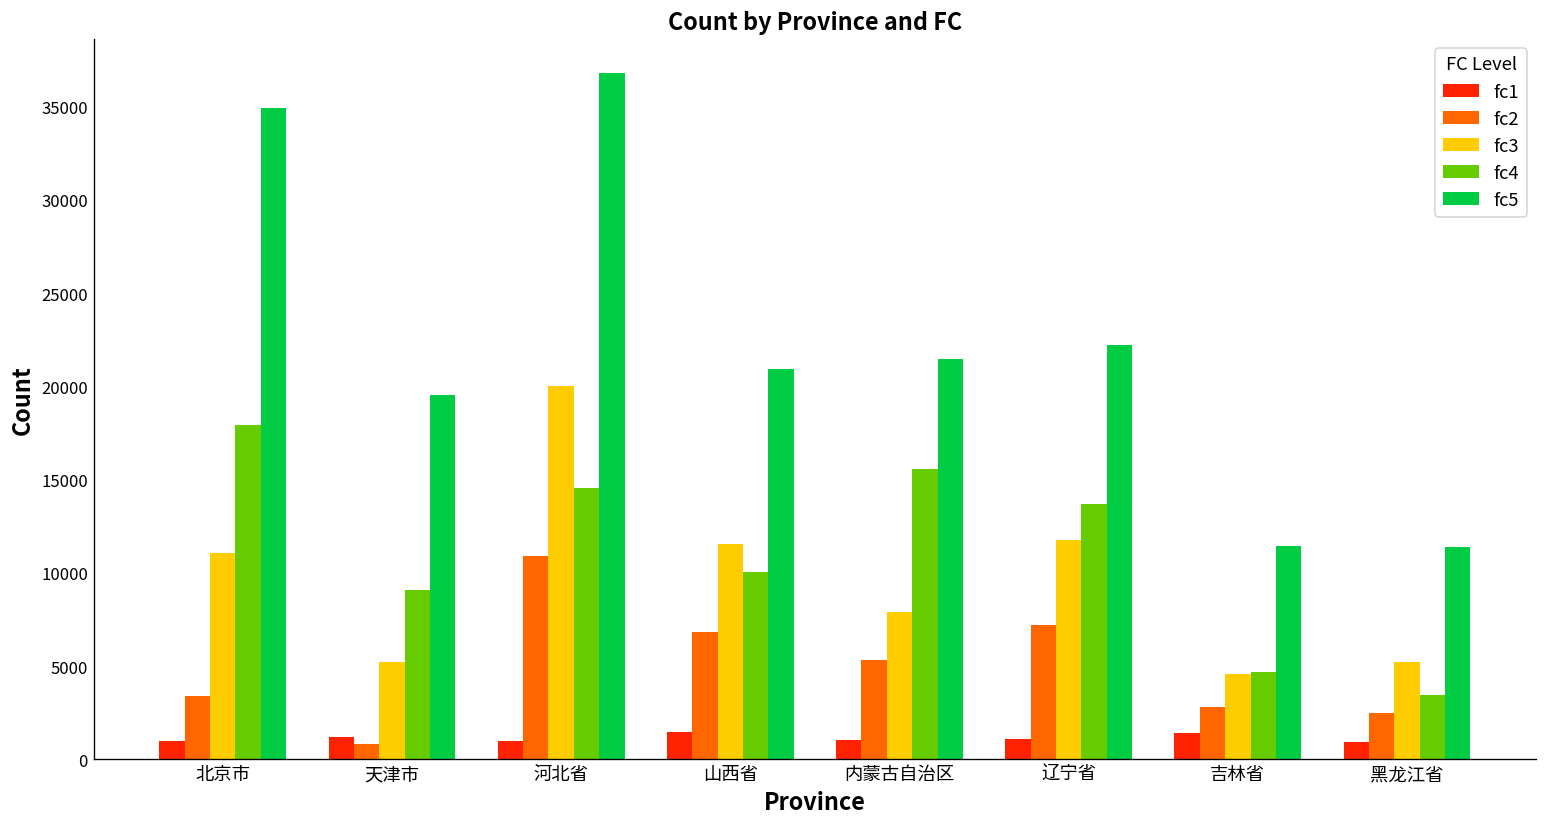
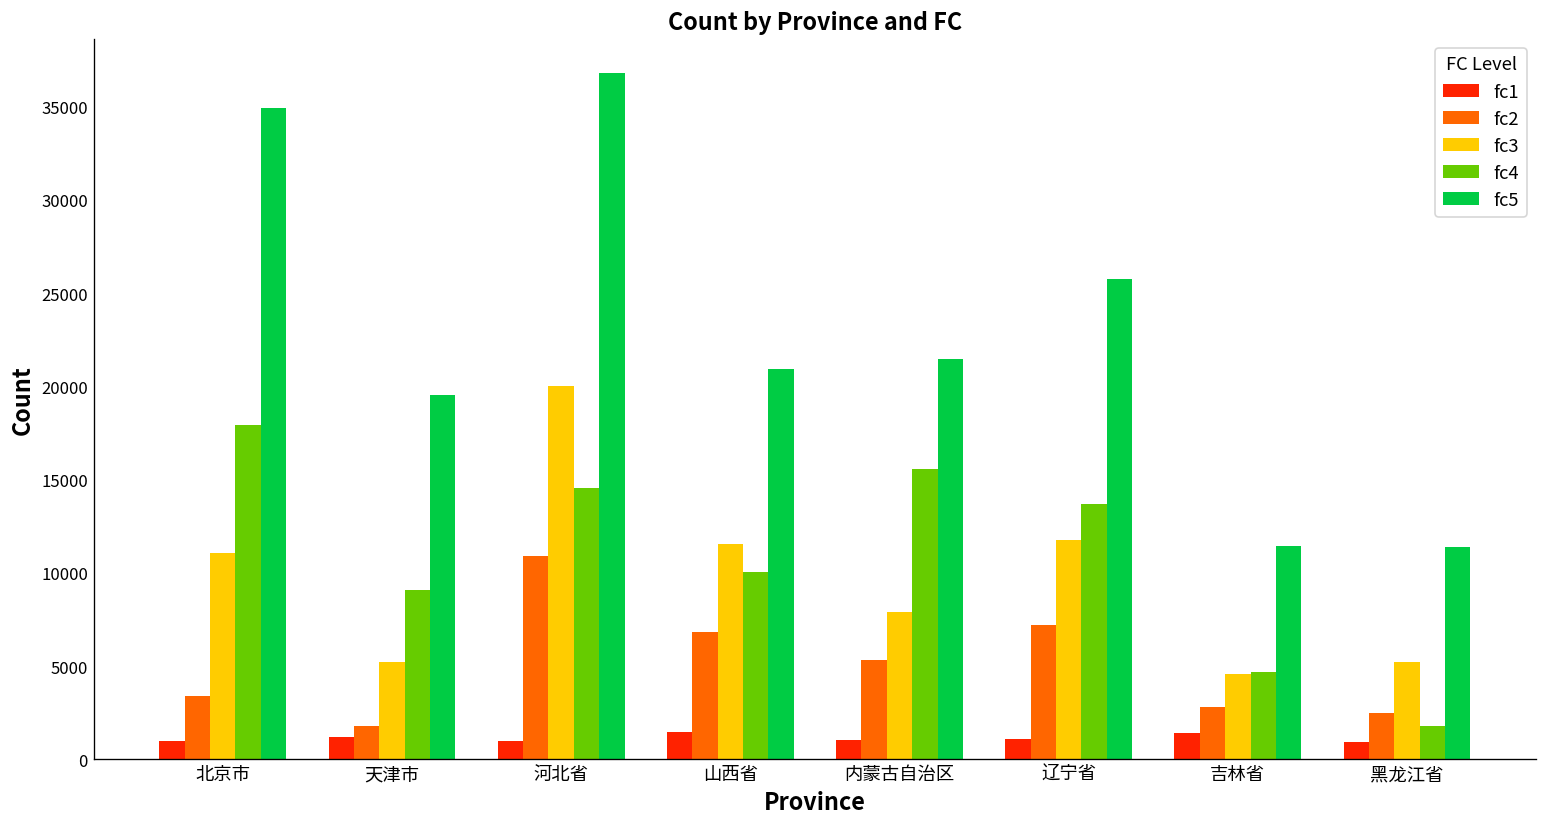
fc2, 天津市: 800 -> 1800
fc5, 辽宁省: 22200 -> 25800
fc4, 黑龙江省: 3500 -> 1800
